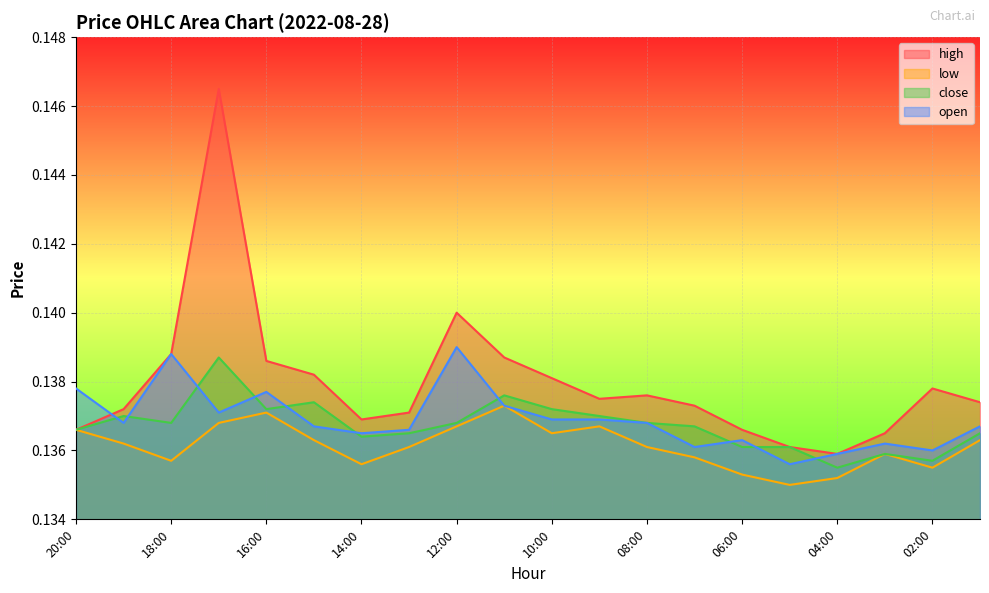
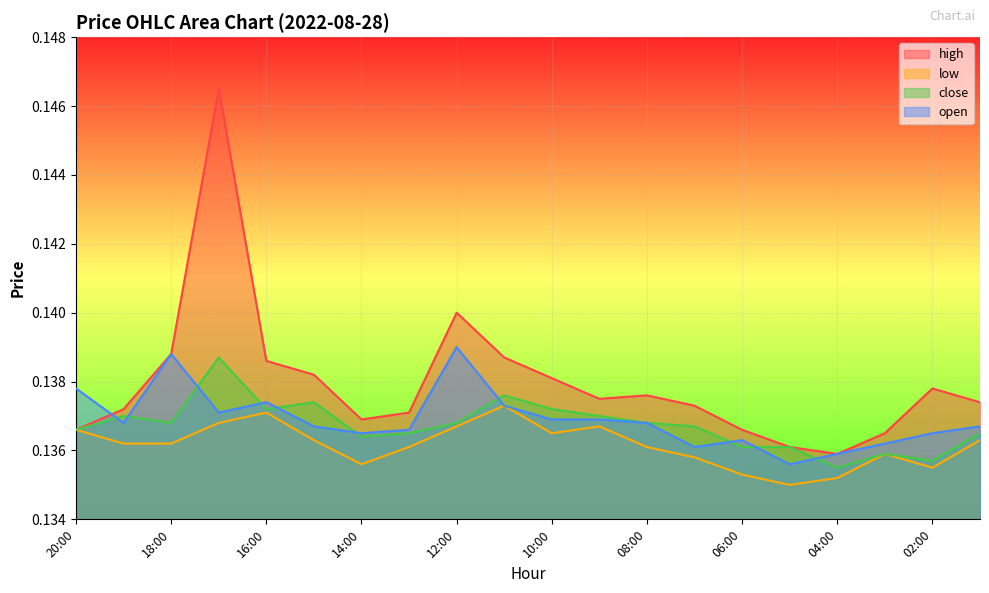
low, 18:00: 0.1357 -> 0.1362
open, 16:00: 0.1377 -> 0.1374
open, 02:00: 0.1360 -> 0.1365
